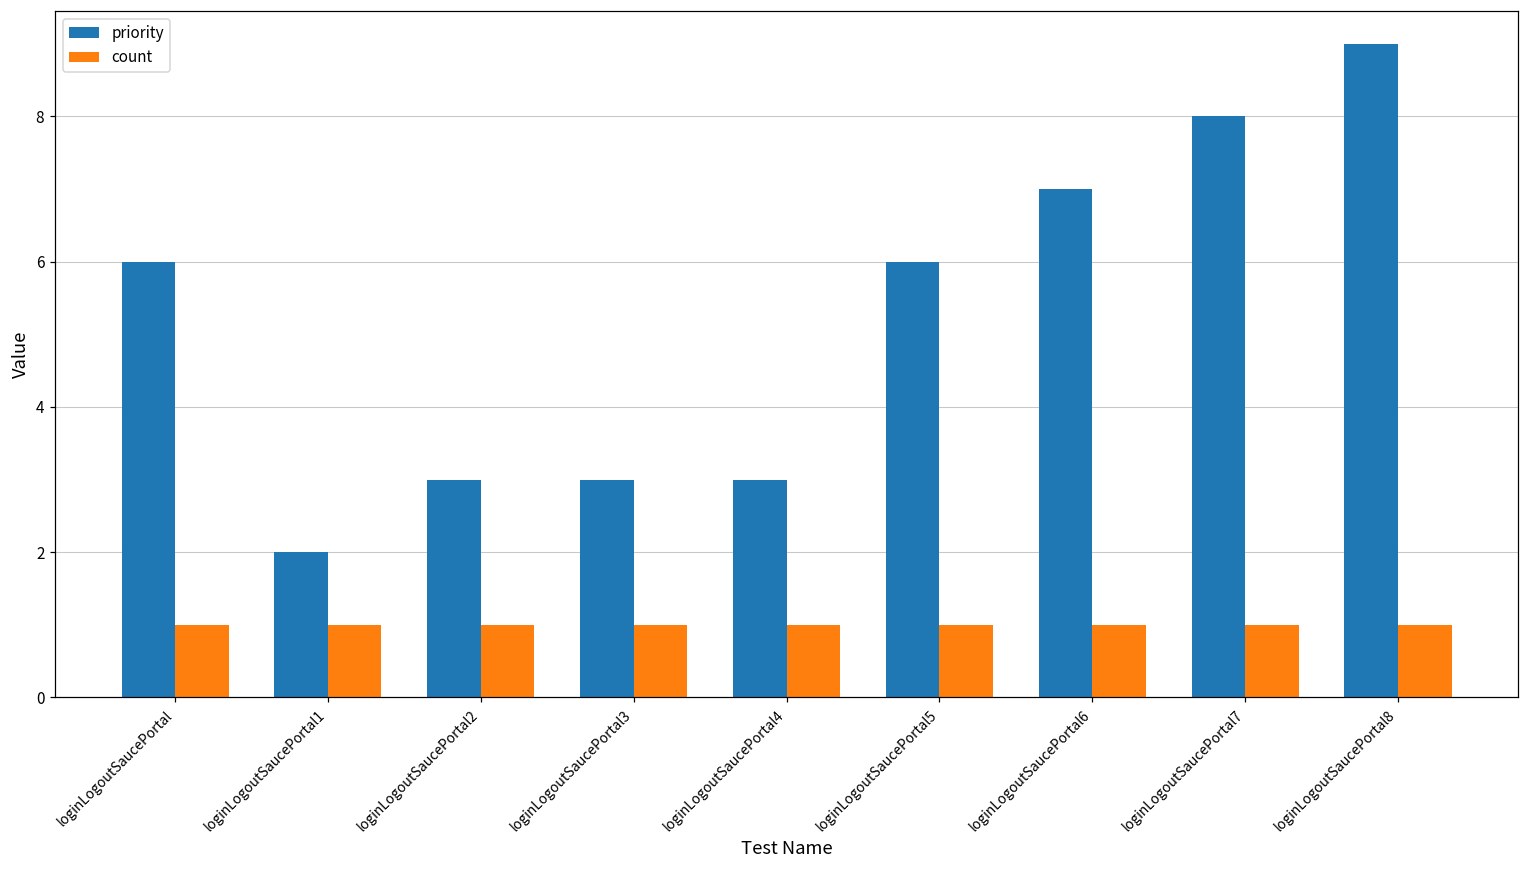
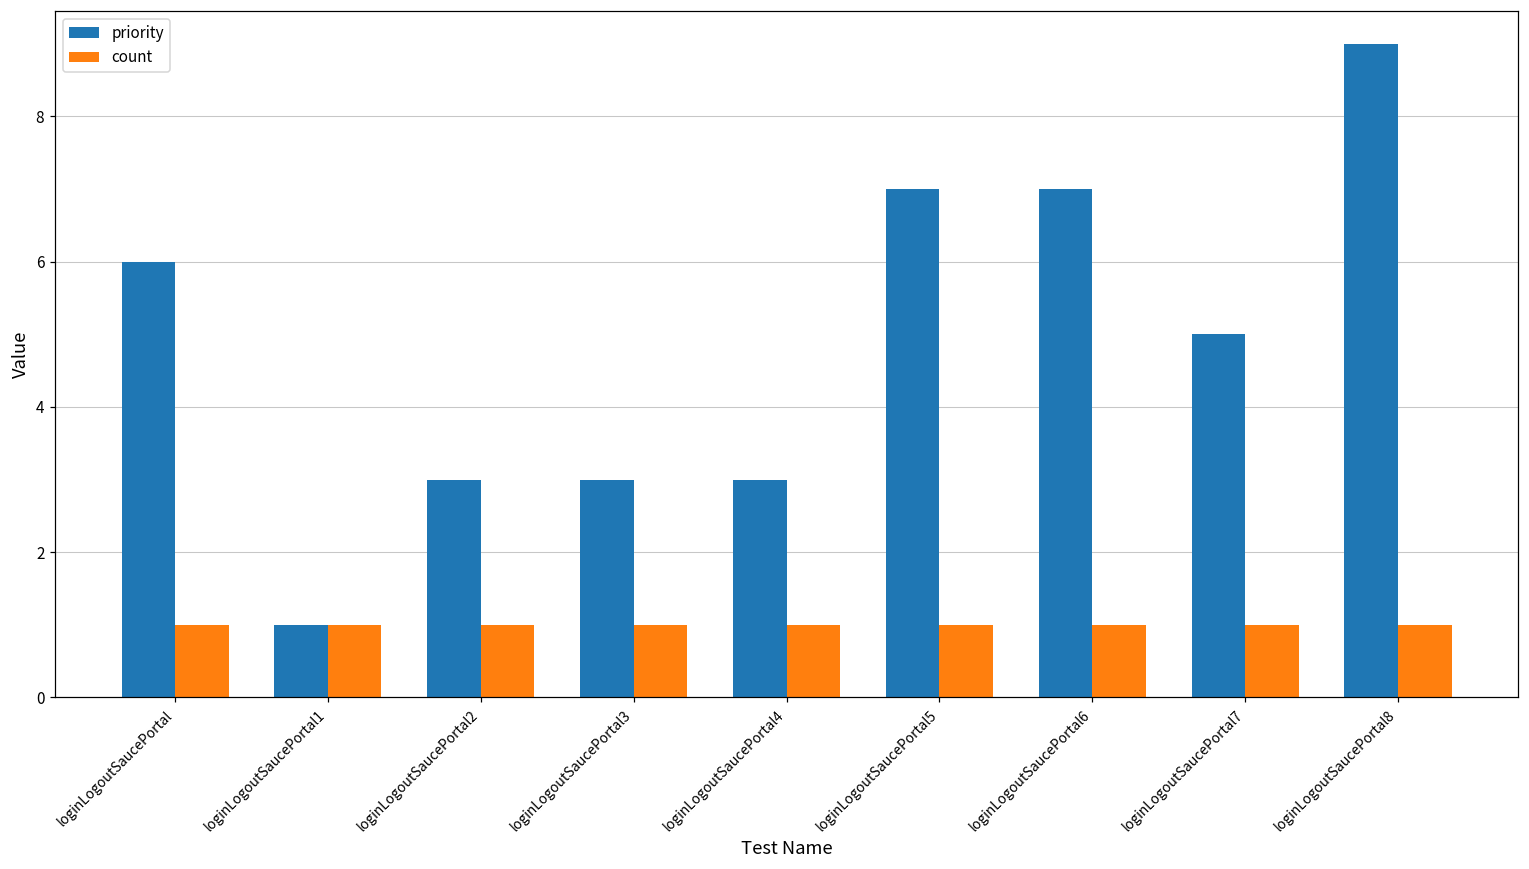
priority, loginLogoutSaucePortal1: 2 -> 1
priority, loginLogoutSaucePortal5: 6 -> 7
priority, loginLogoutSaucePortal7: 8 -> 5
